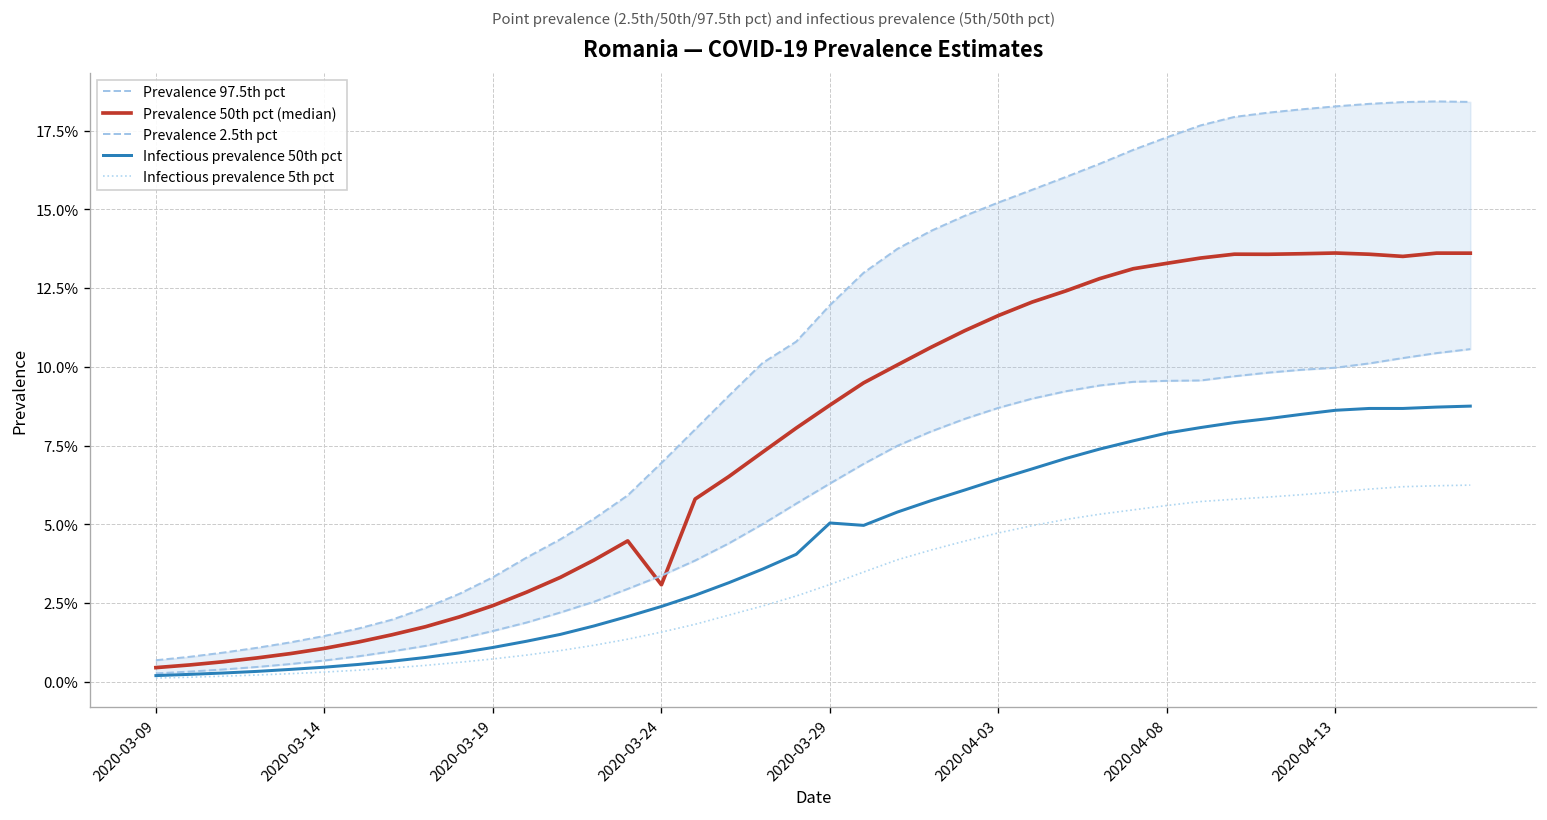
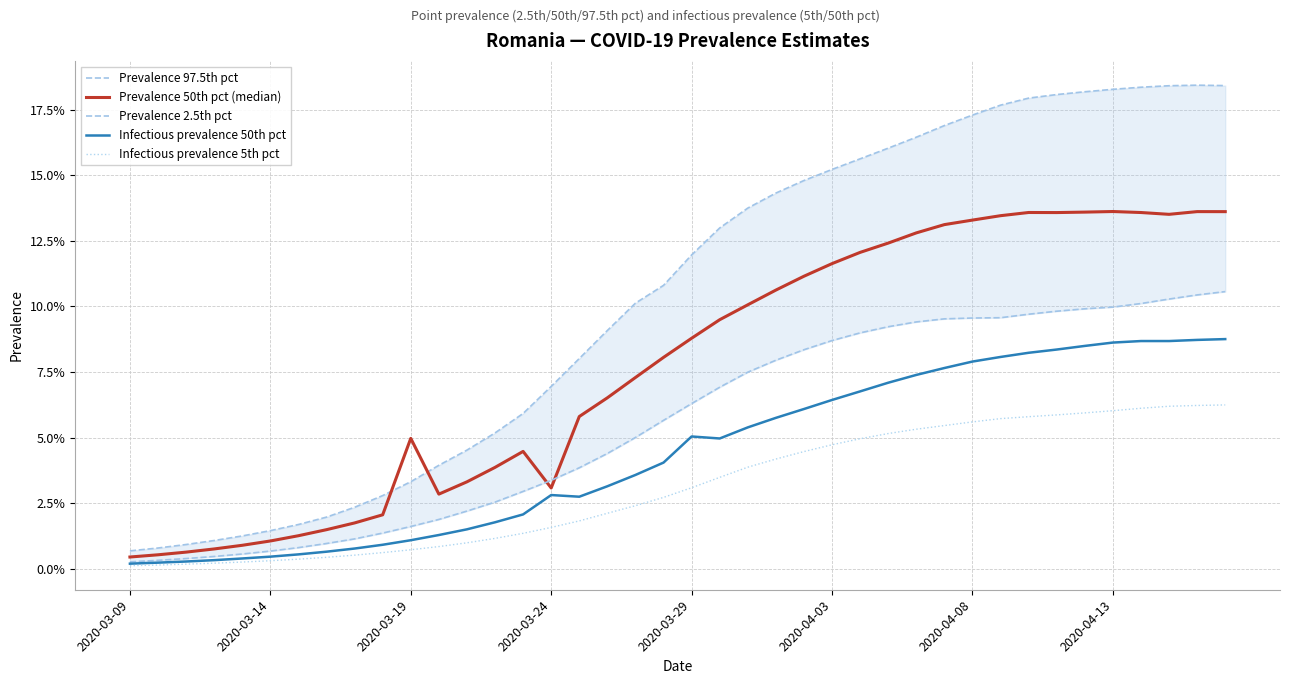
Prevalence 50th pct (median), 2020-03-19: 2.4% -> 5.0%
Infectious prevalence 50th pct, 2020-03-24: 2.4% -> 2.8%
